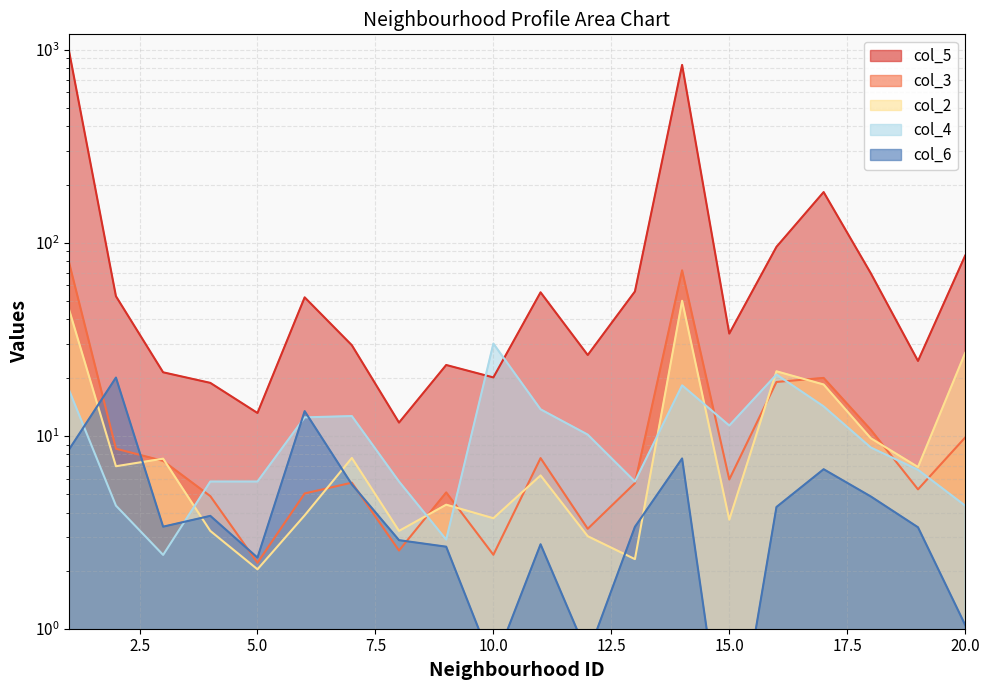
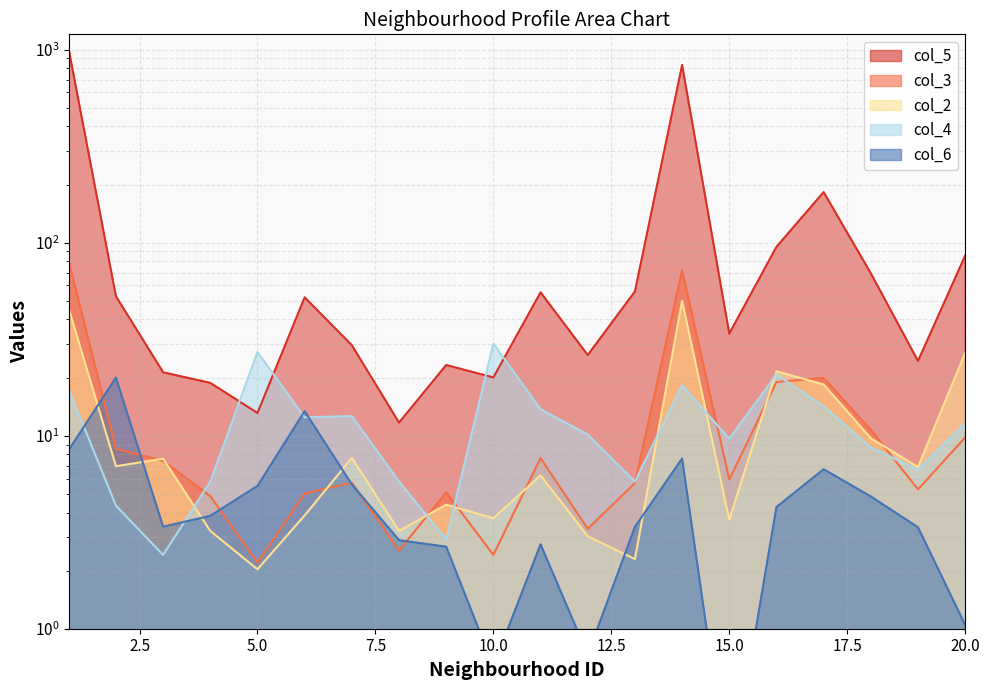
col_4, 5.0: 5.8 -> 27
col_6, 5.0: 2.3 -> 5.5
col_4, 15.0: 11 -> 10
col_4, 20.0: 4.3 -> 12
